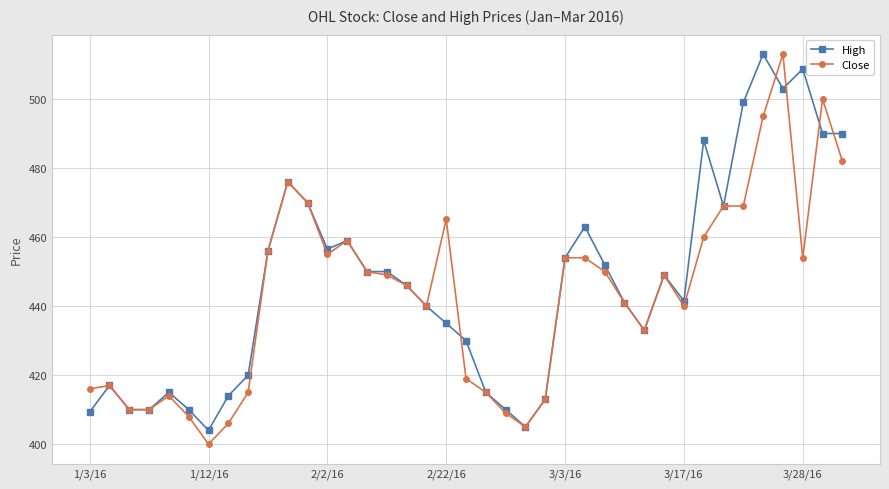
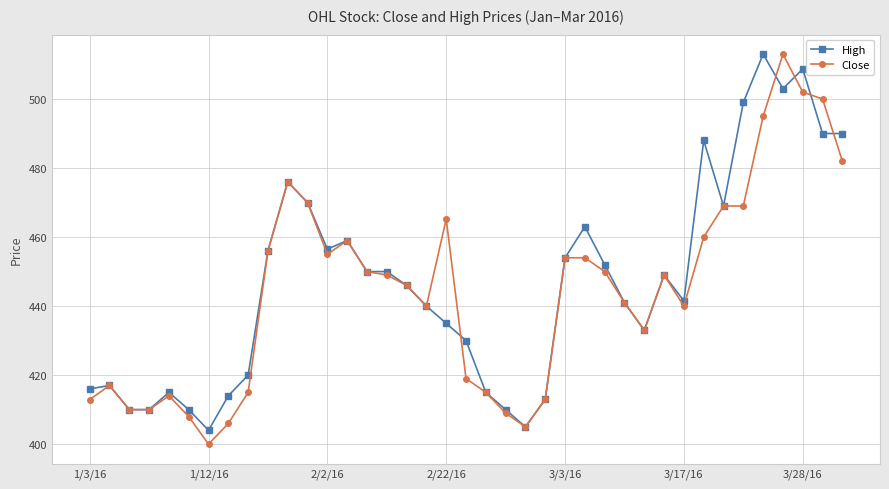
High, 1/3/16: 409 -> 416
Close, 1/3/16: 416 -> 413
Close, 3/28/16: 454 -> 502
